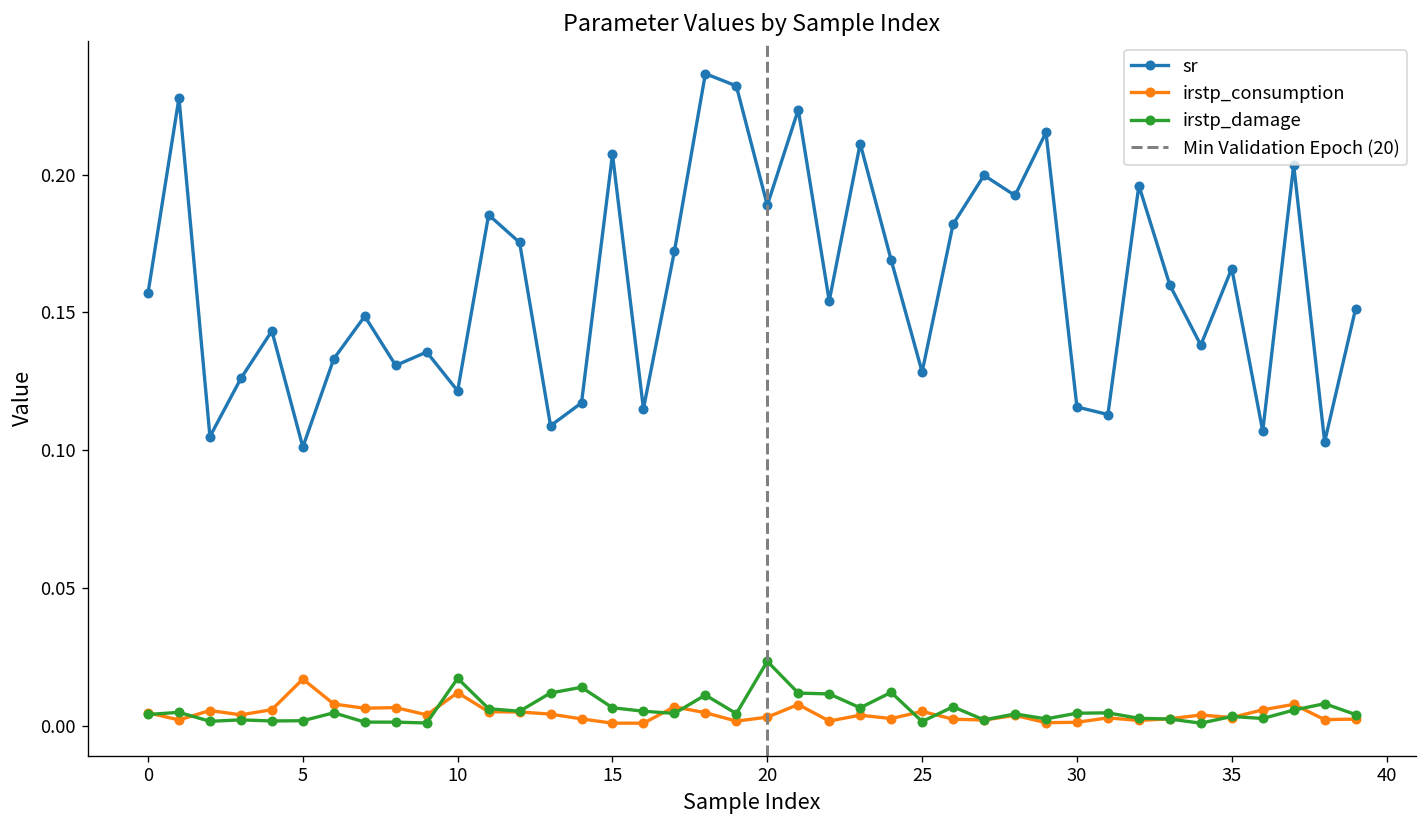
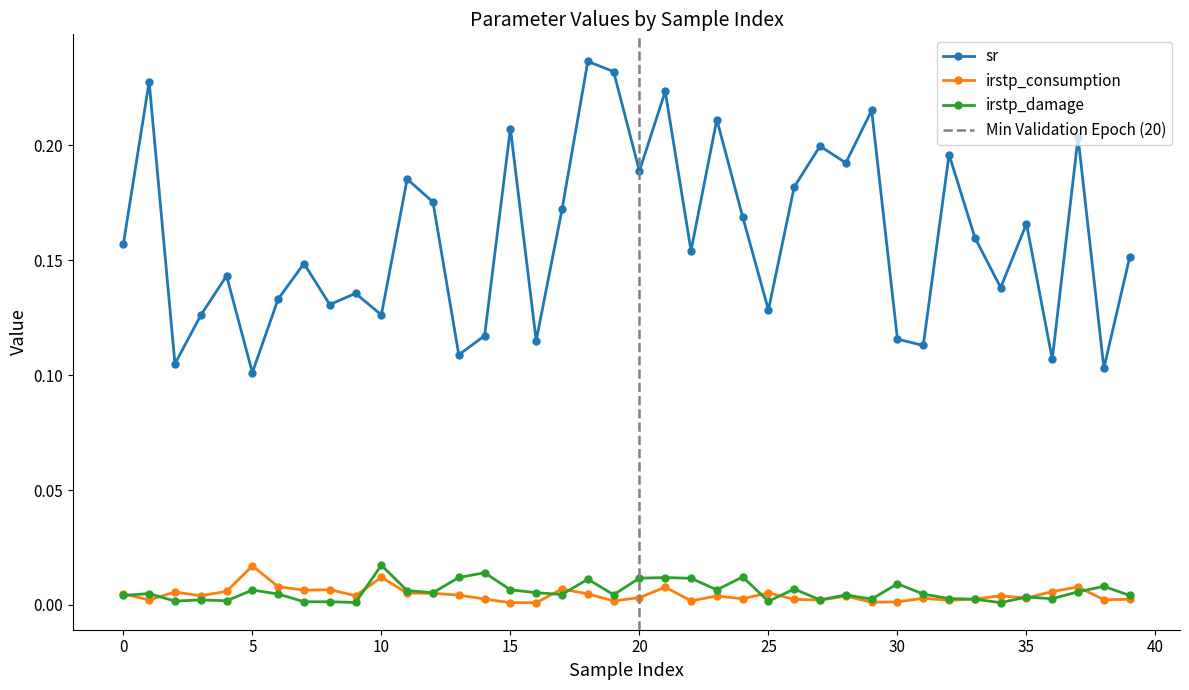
irstp_damage, 5: 0.002 -> 0.006
sr, 10: 0.122 -> 0.126
irstp_damage, 20: 0.023 -> 0.012
irstp_damage, 30: 0.005 -> 0.009
